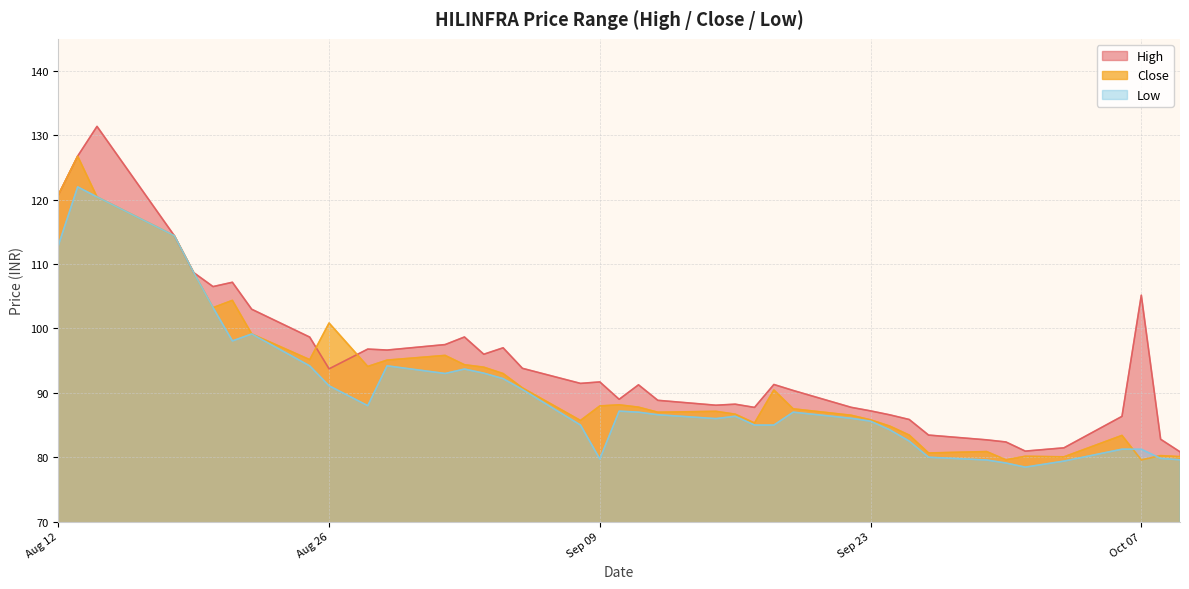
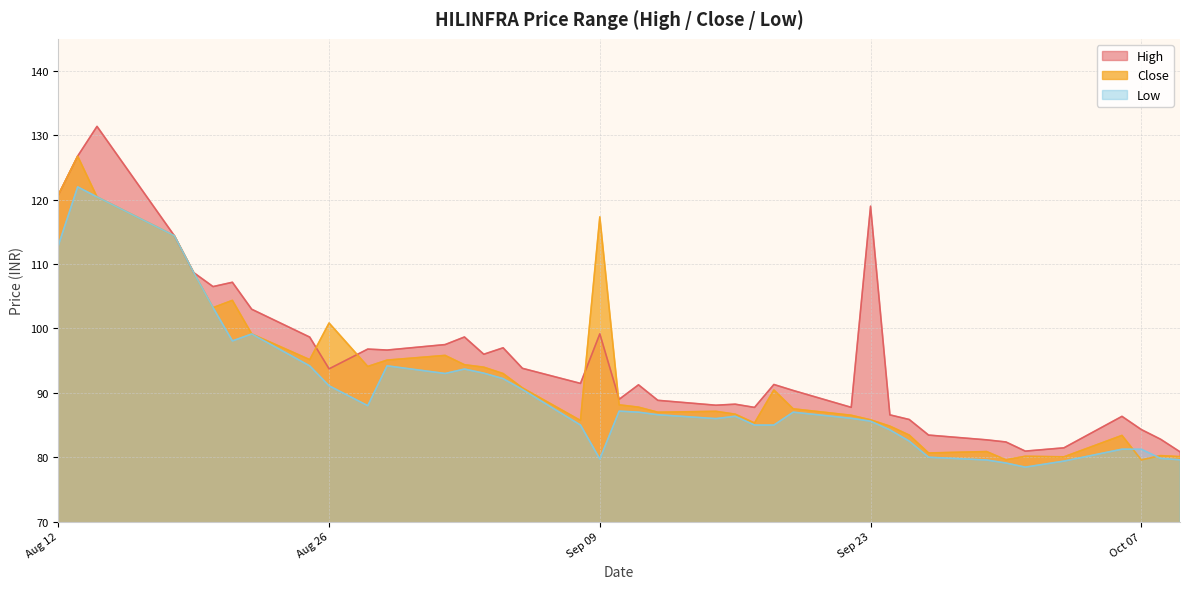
High, Sep 09: 92 -> 99
Close, Sep 09: 88 -> 117
High, Sep 23: 87 -> 119
High, Oct 07: 105 -> 84
